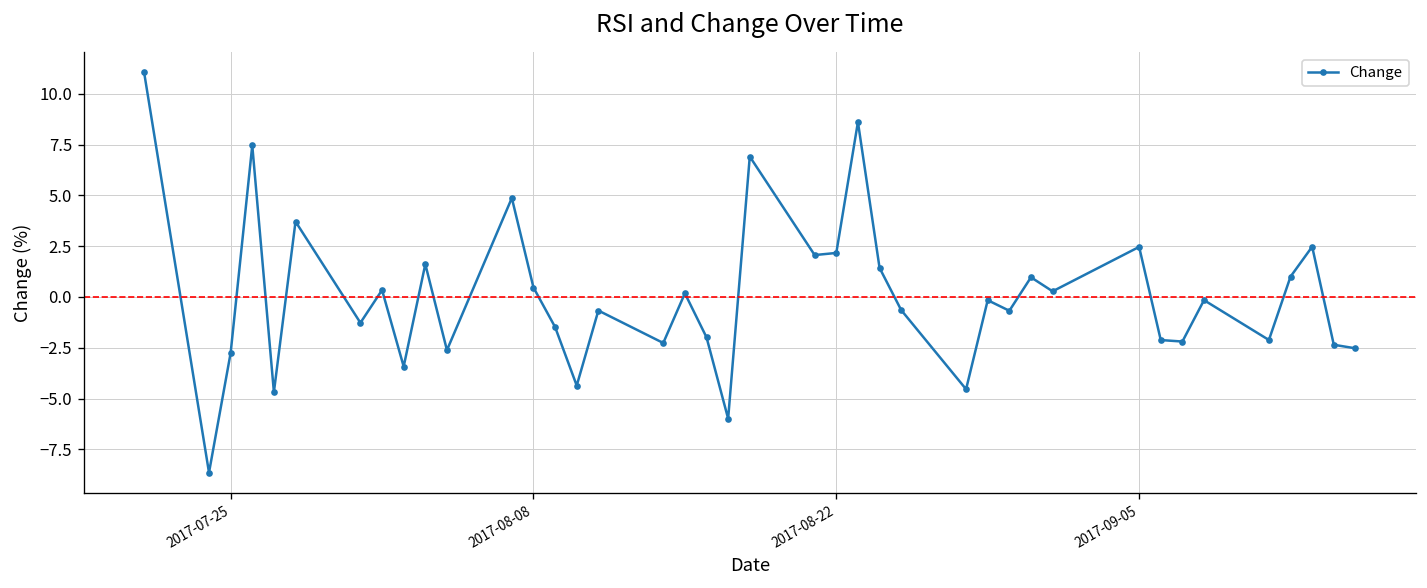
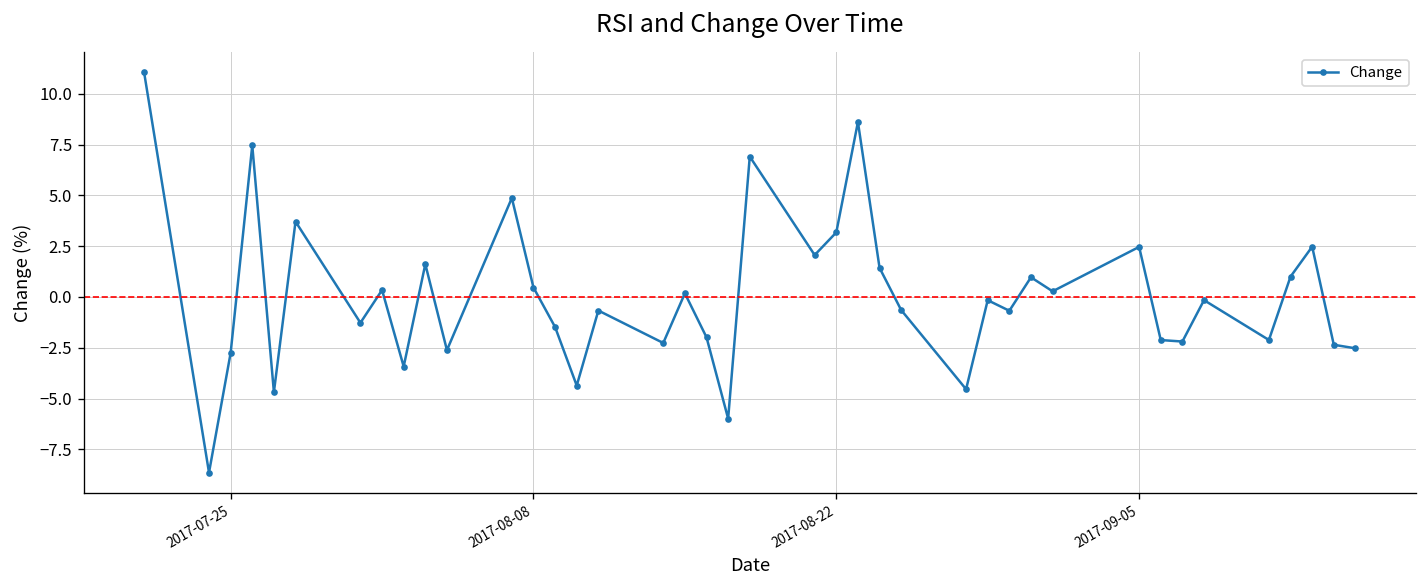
2017-08-22: 2.2 -> 3.2
